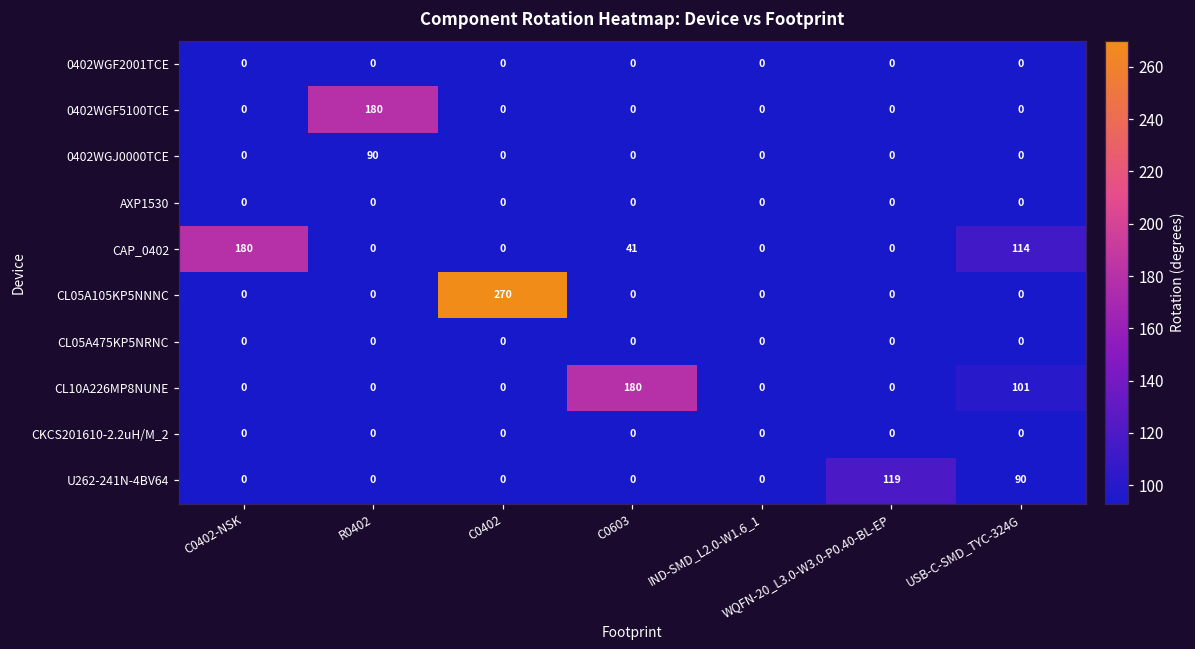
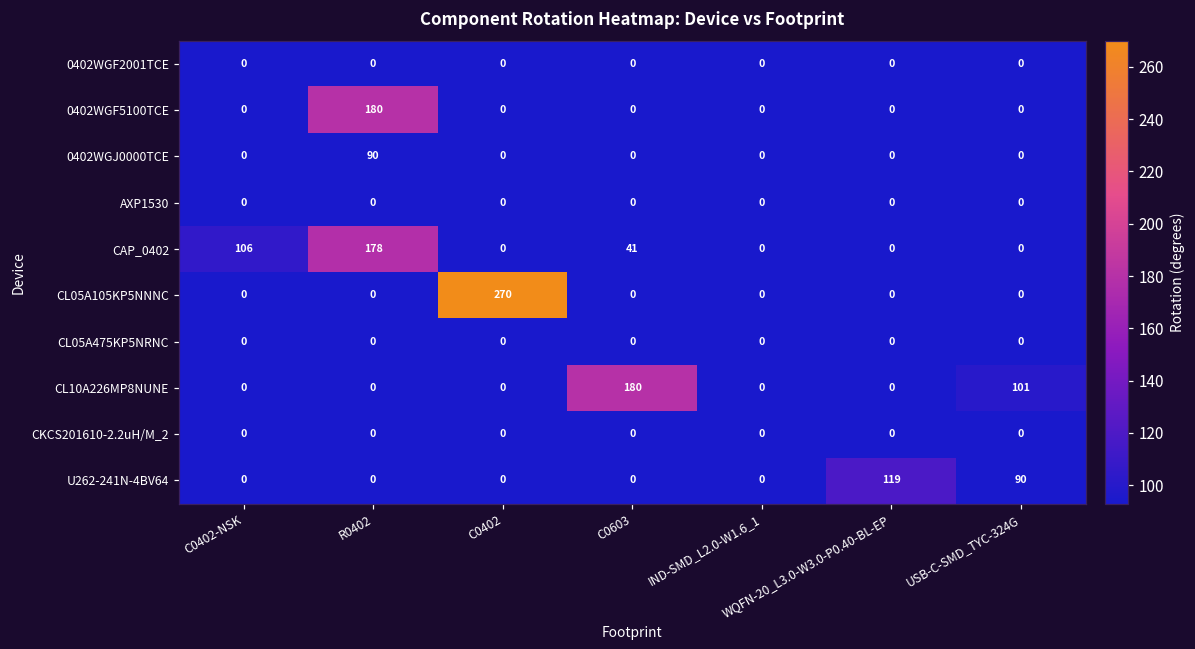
CAP_0402, C0402-NSK: 180 -> 106
CAP_0402, R0402: 0 -> 178
CAP_0402, USB-C-SMD_TYC-324G: 114 -> 0
